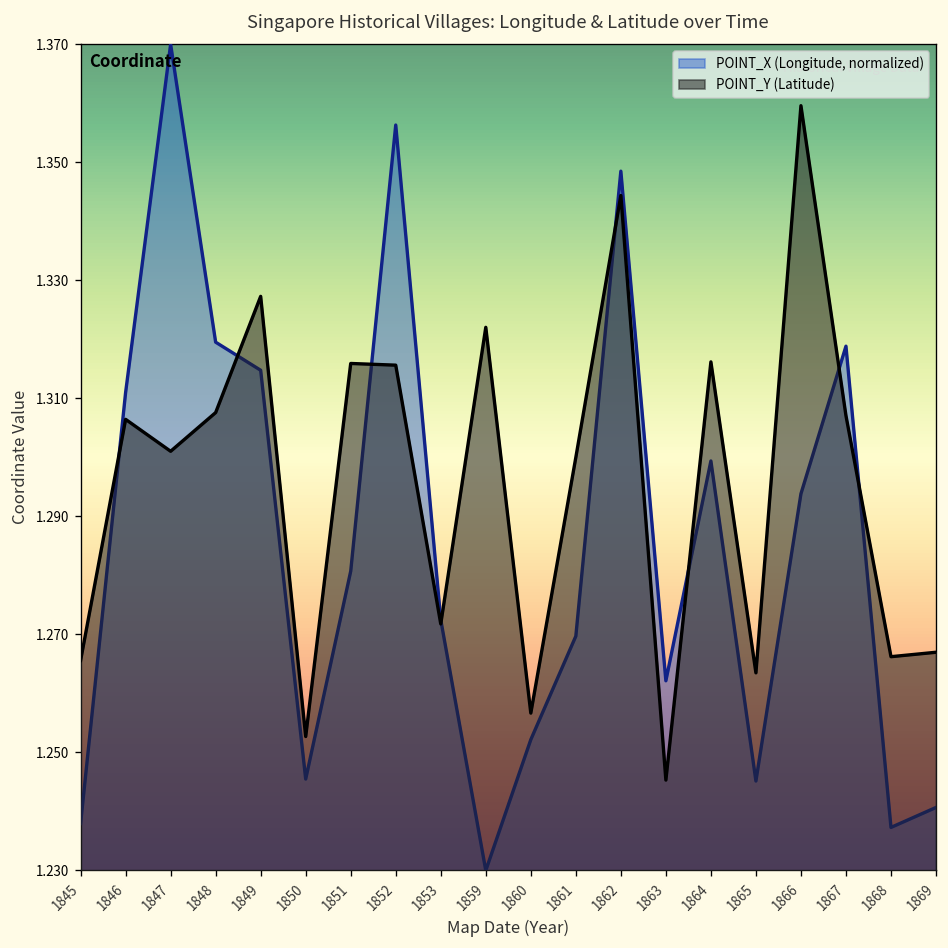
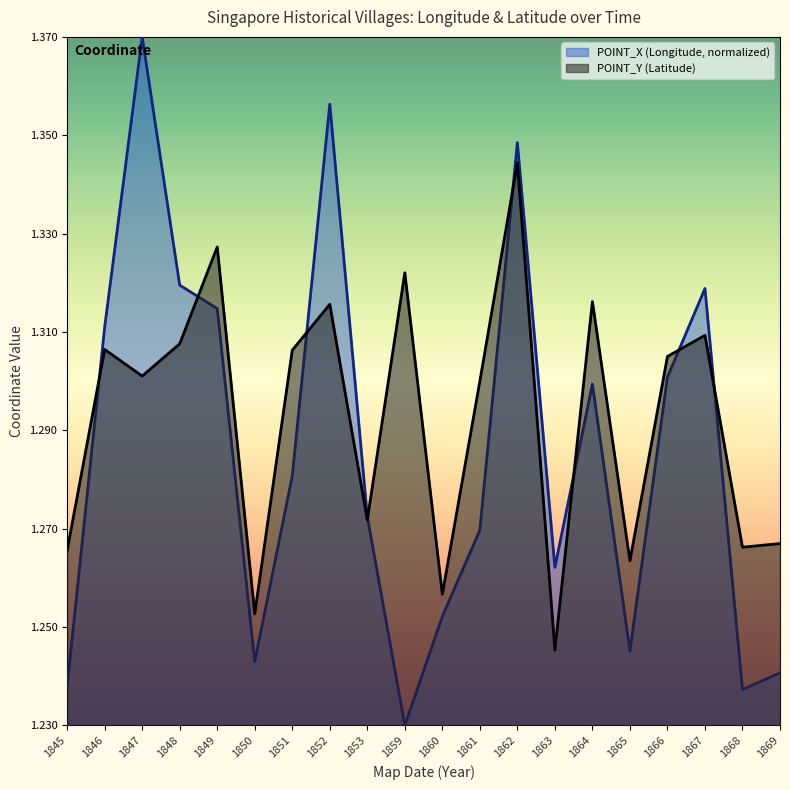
POINT_X (Longitude, normalized), 1850: 1.245 -> 1.243
POINT_Y (Latitude), 1851: 1.316 -> 1.306
POINT_X (Longitude, normalized), 1866: 1.294 -> 1.301
POINT_Y (Latitude), 1866: 1.360 -> 1.305
POINT_Y (Latitude), 1867: 1.307 -> 1.309
